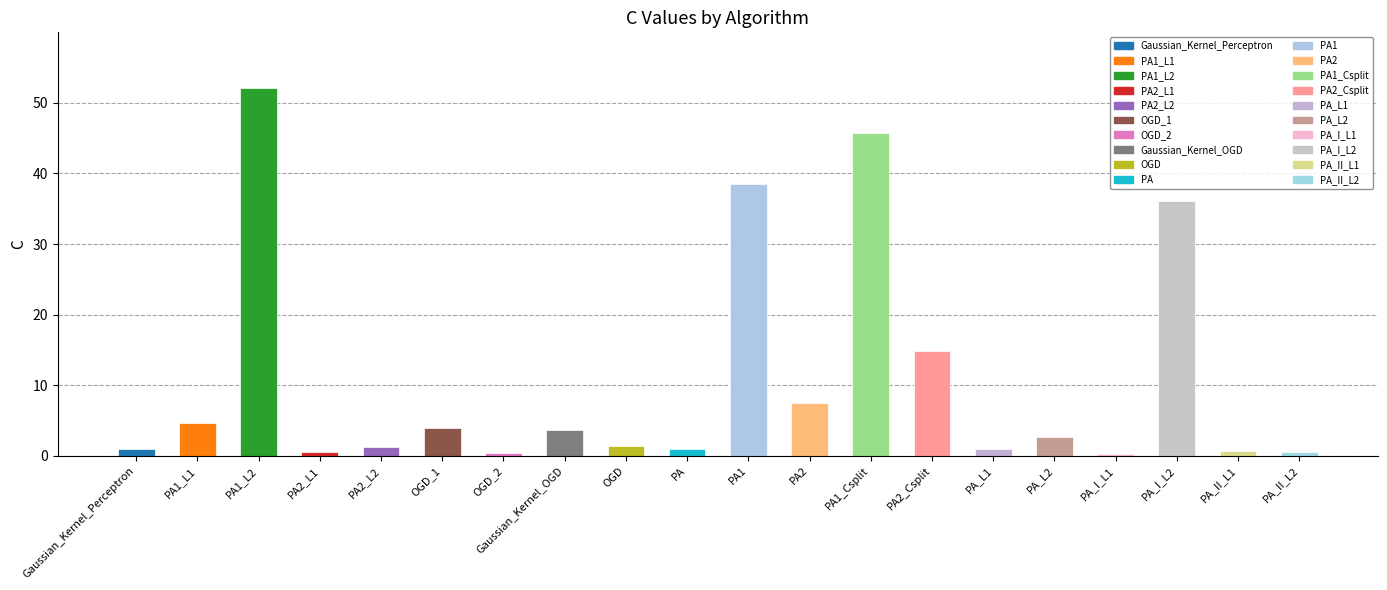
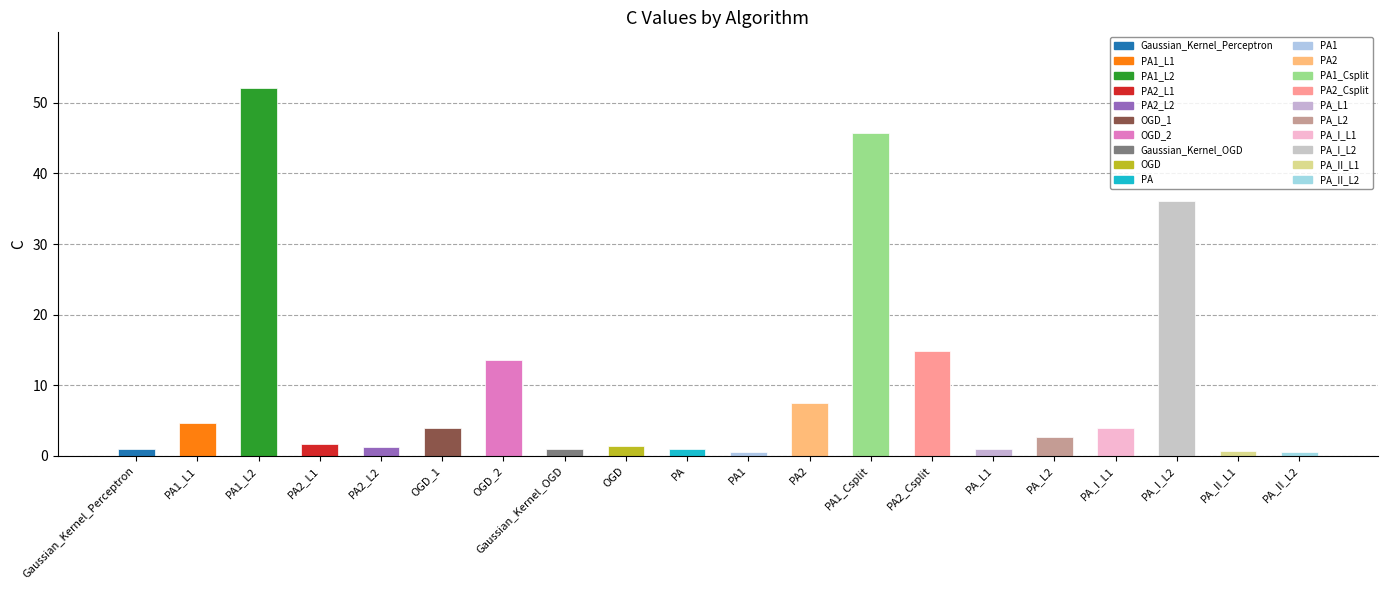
PA2_L1: 1 -> 2
OGD_2: 0 -> 14
Gaussian_Kernel_OGD: 4 -> 1
PA1: 39 -> 1
PA_I_L1: 0 -> 4
